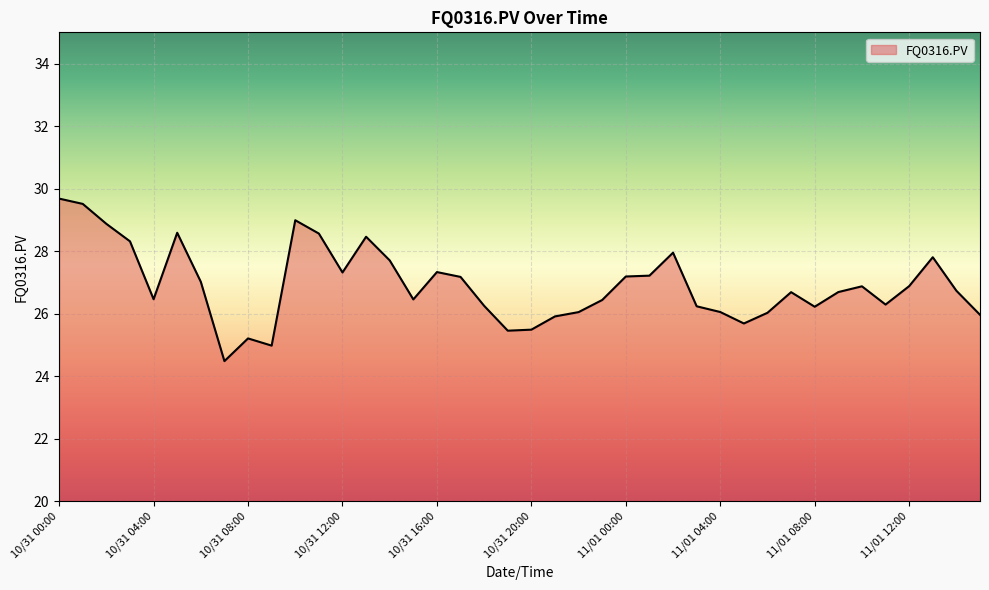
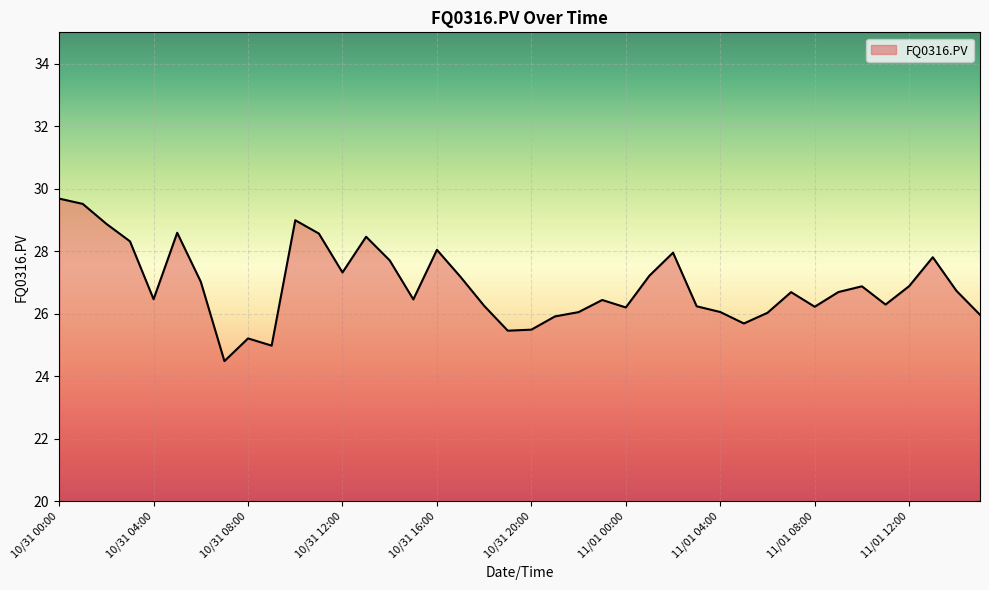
10/31 16:00: 27.3 -> 28.0
11/01 00:00: 27.2 -> 26.2
